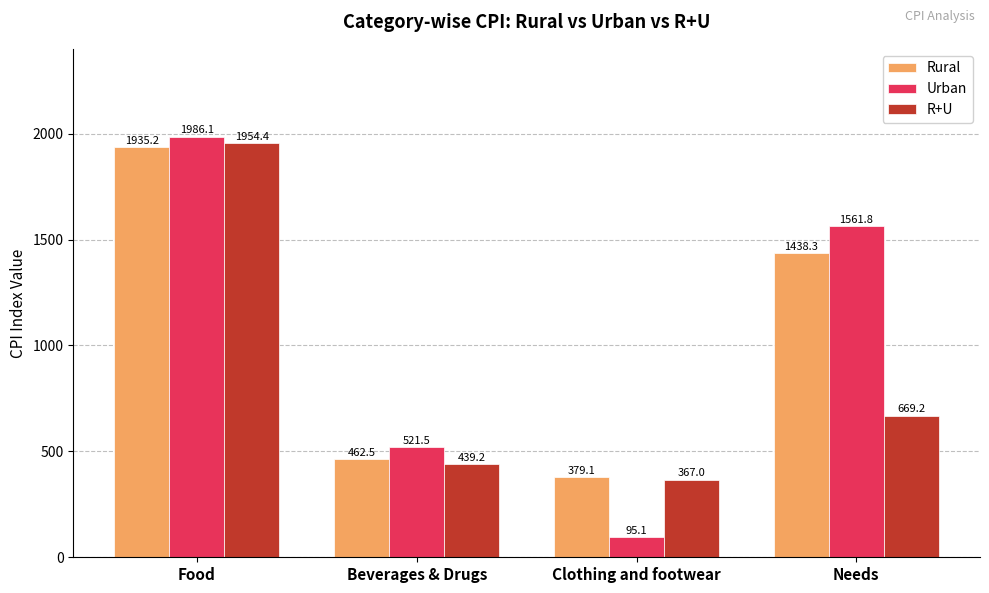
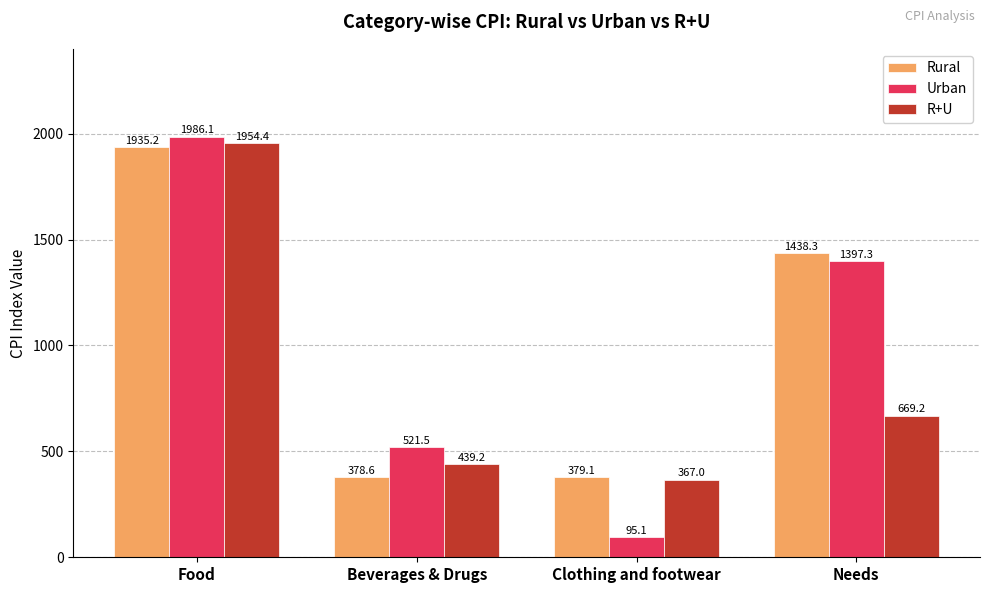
Rural, Beverages & Drugs: 462.5 -> 378.6
Urban, Needs: 1561.8 -> 1397.3
